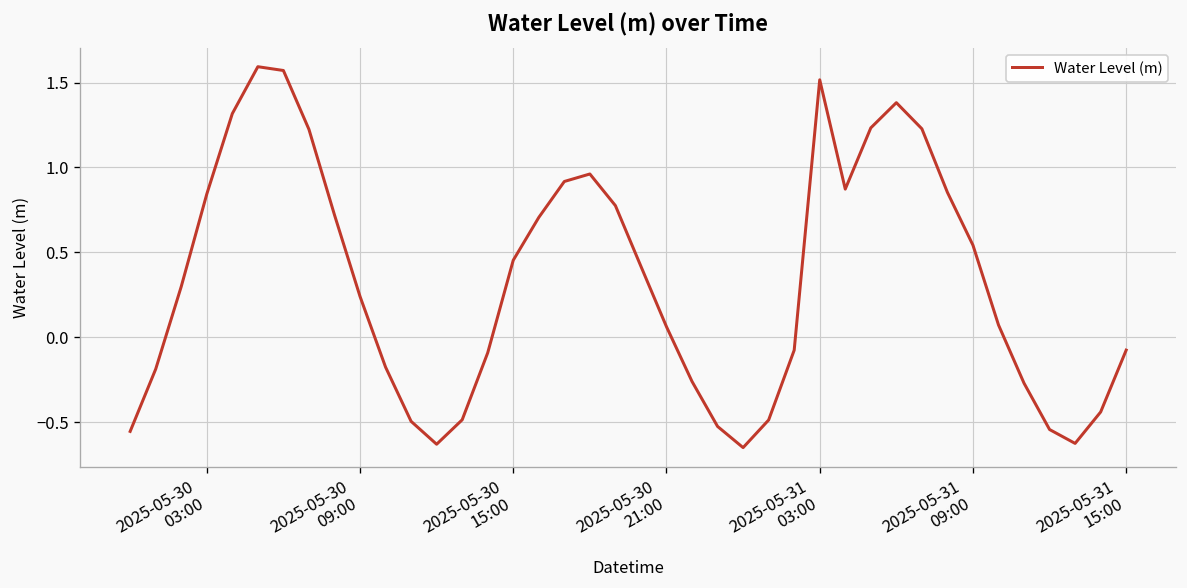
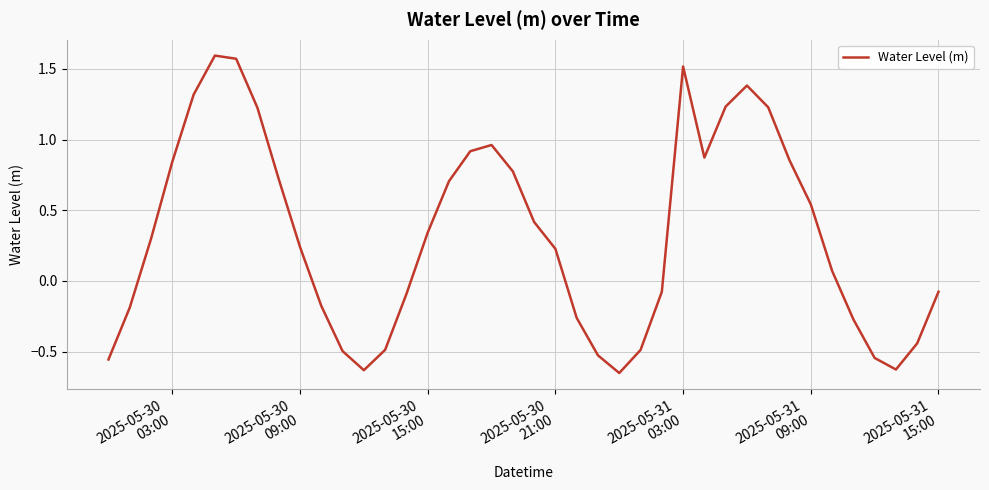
2025-05-30 15:00: 0.45 -> 0.34
2025-05-30 21:00: 0.06 -> 0.23
